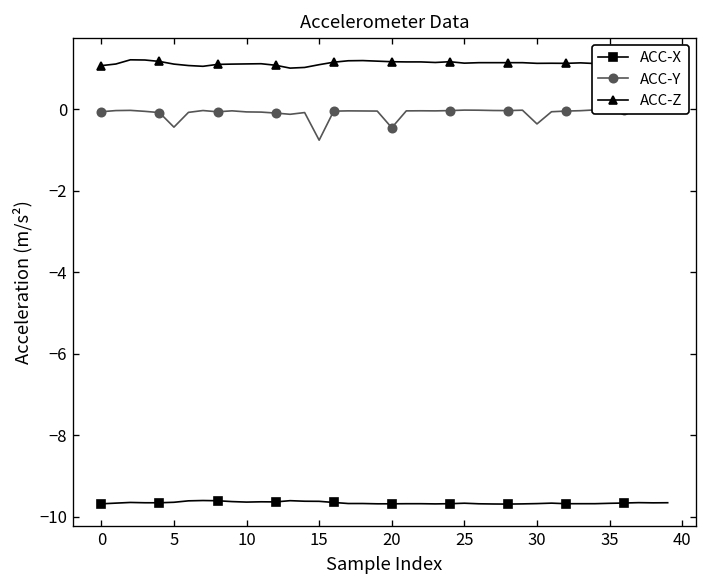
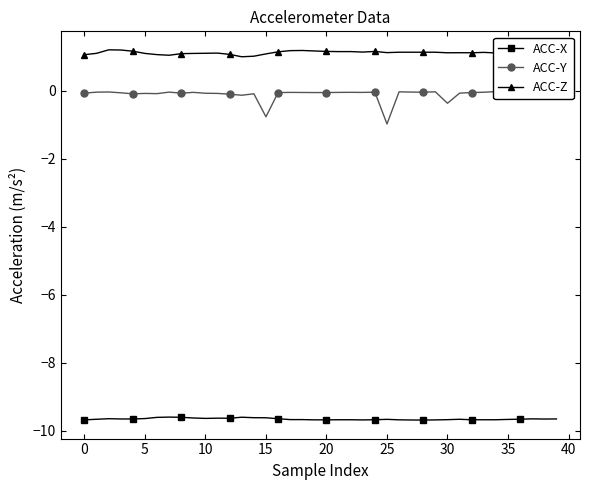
ACC-Y, 5: -0.4 -> -0.1
ACC-Y, 20: -0.5 -> 0.0
ACC-Y, 25: 0.0 -> -1.0
